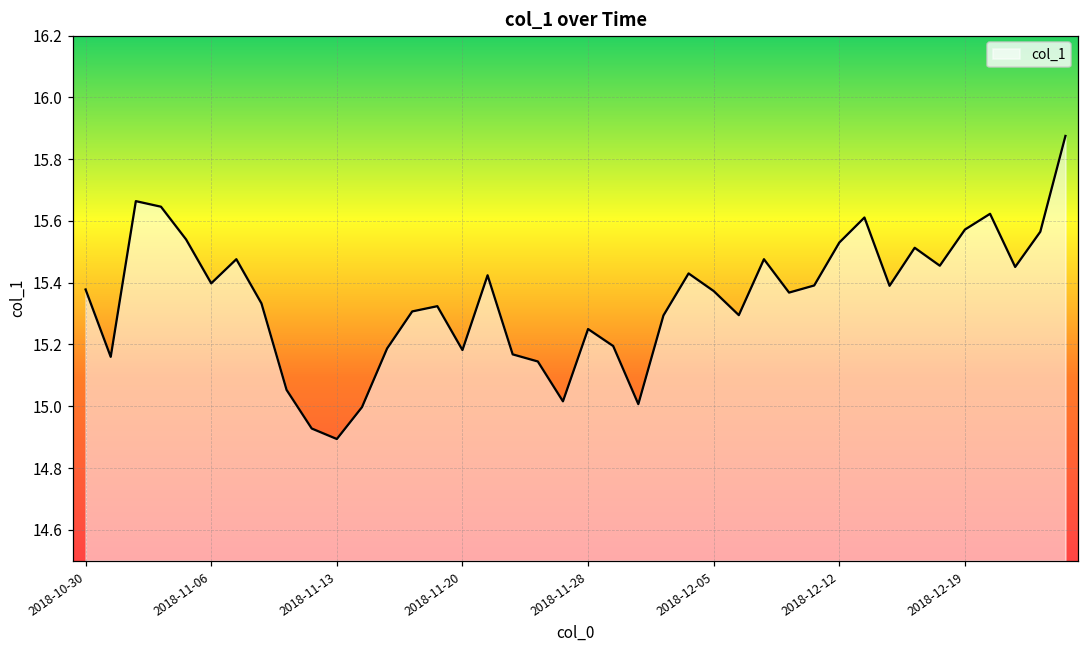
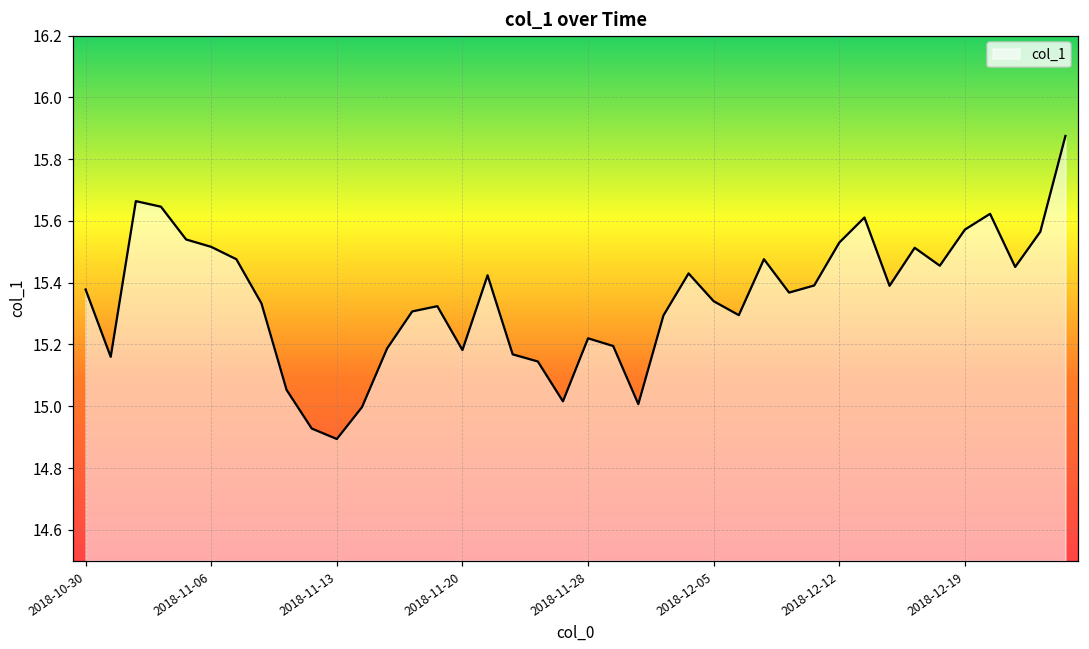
2018-11-06: 15.40 -> 15.52
2018-11-28: 15.25 -> 15.22
2018-12-05: 15.37 -> 15.34
